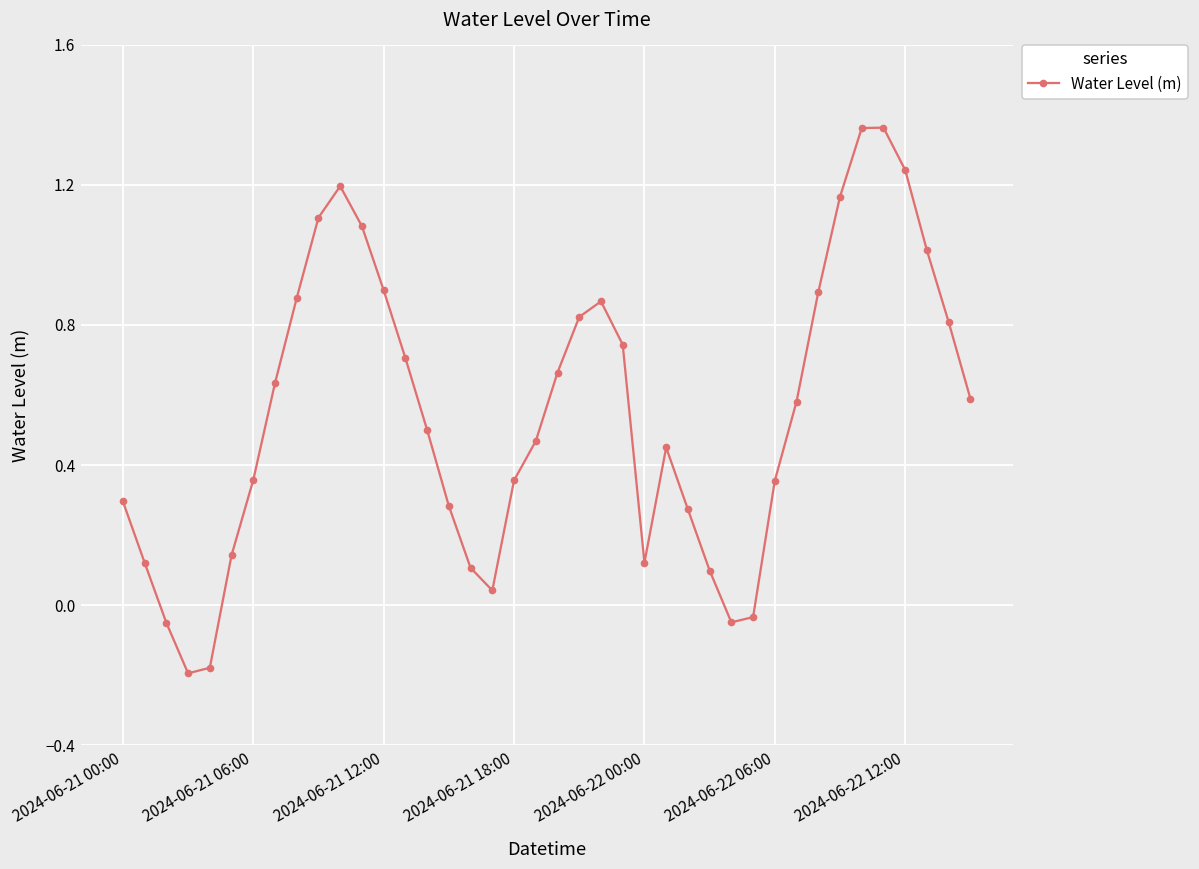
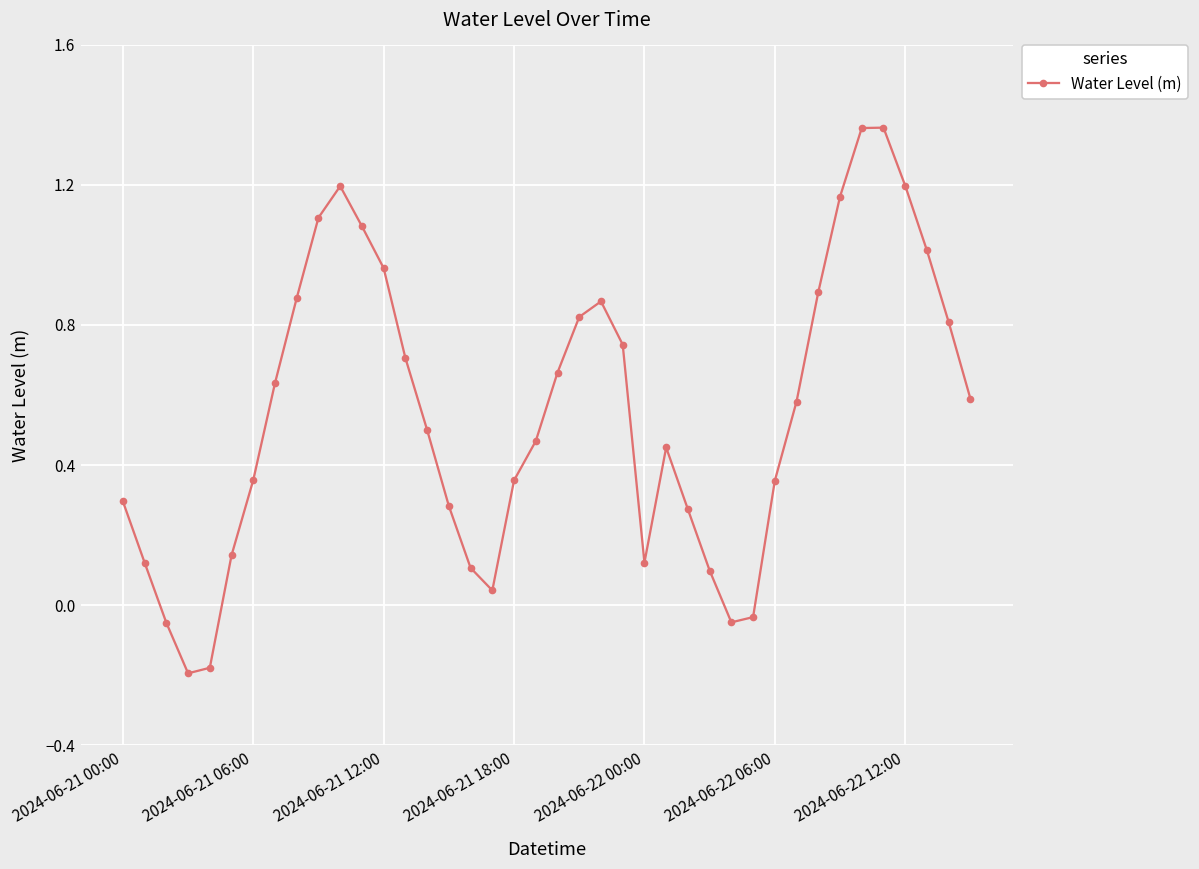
2024-06-21 12:00: 0.90 -> 0.96
2024-06-22 12:00: 1.24 -> 1.20
